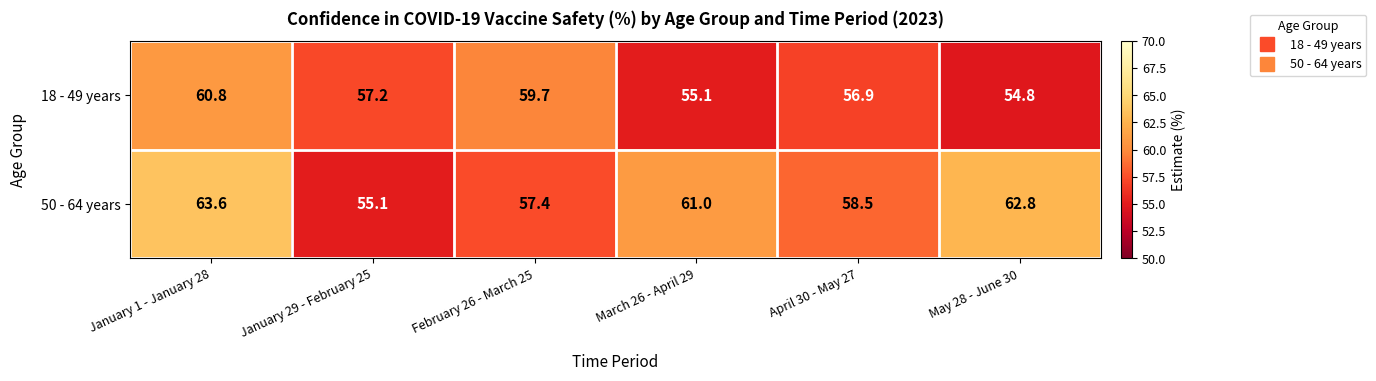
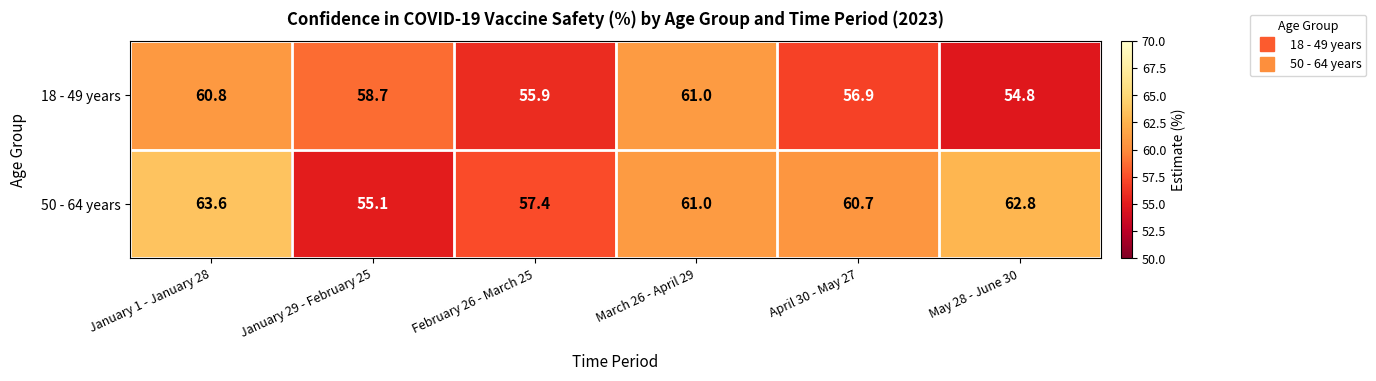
18 - 49 years, January 29 - February 25: 57.2 -> 58.7
18 - 49 years, February 26 - March 25: 59.7 -> 55.9
18 - 49 years, March 26 - April 29: 55.1 -> 61.0
50 - 64 years, April 30 - May 27: 58.5 -> 60.7
